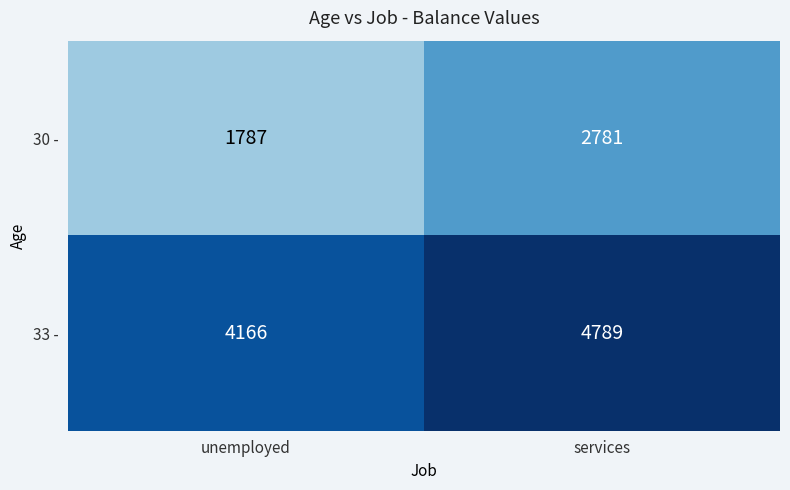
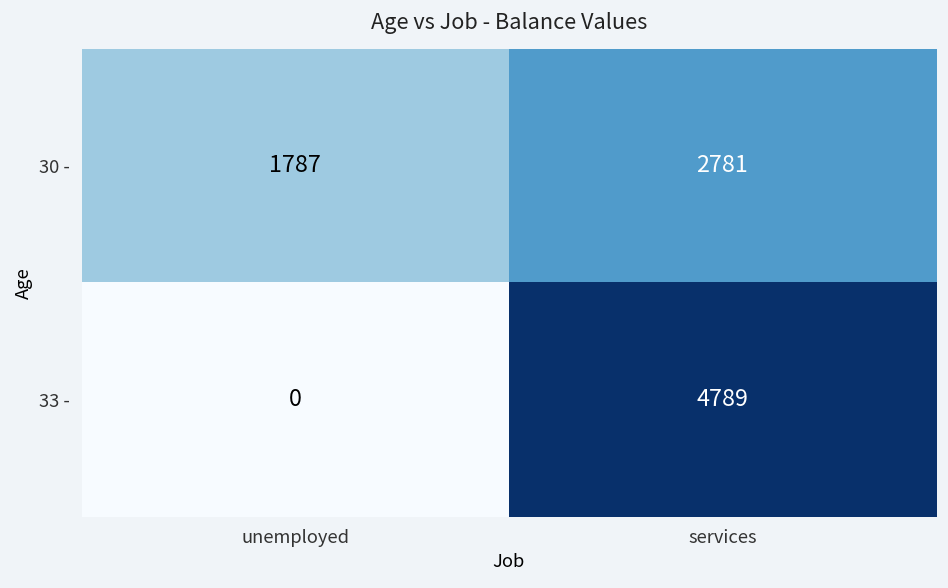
33 -, unemployed: 4166 -> 0
